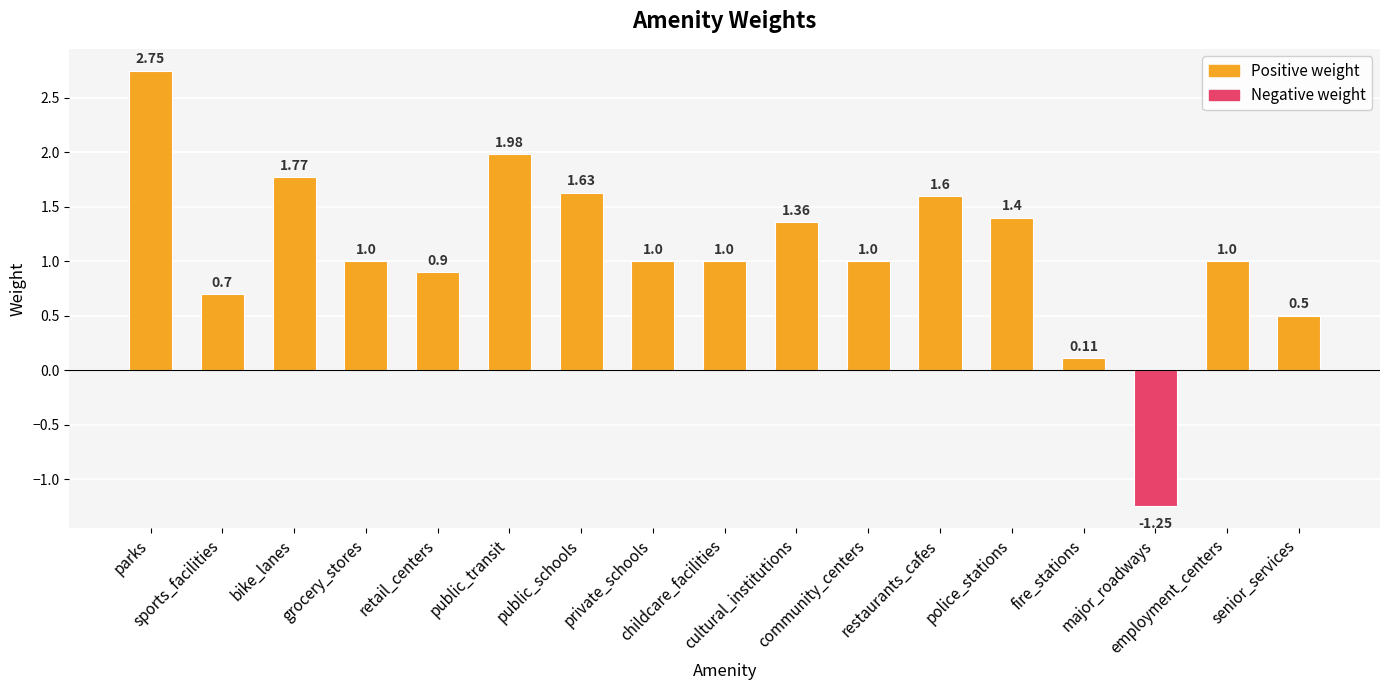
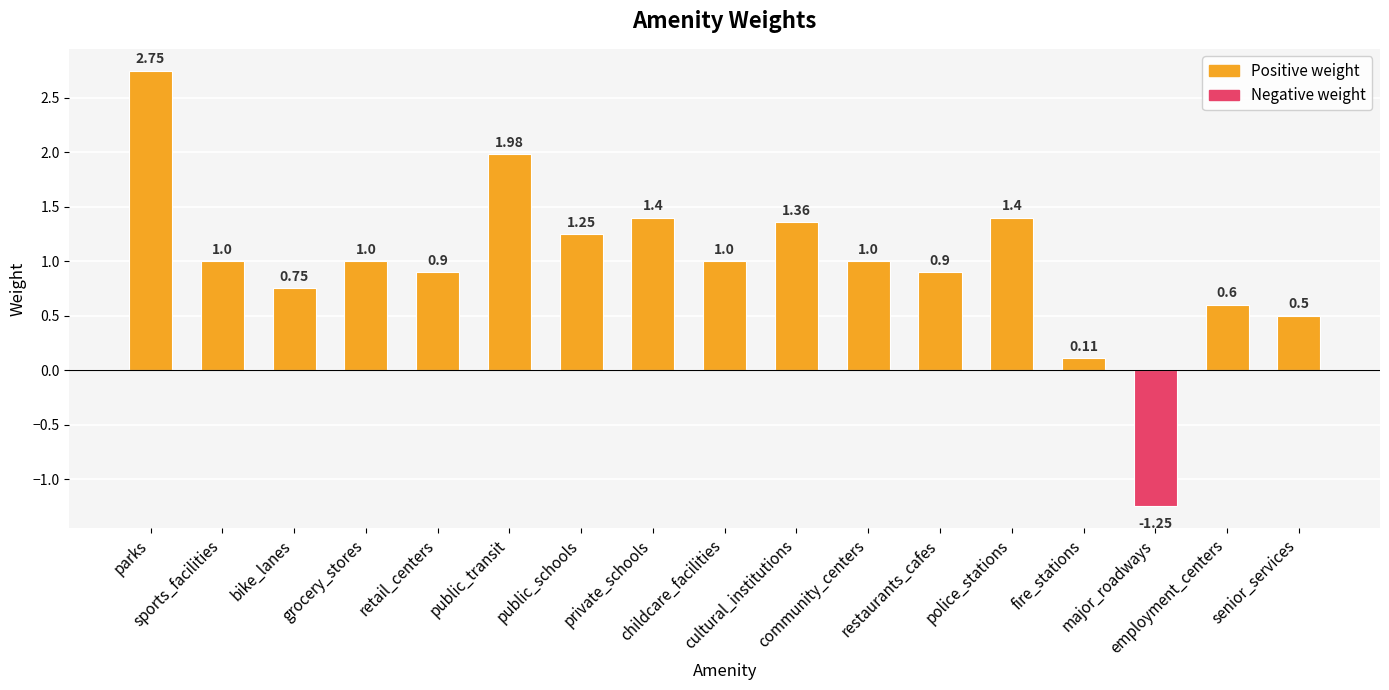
sports_facilities: 0.7 -> 1.0
bike_lanes: 1.77 -> 0.75
public_schools: 1.63 -> 1.25
private_schools: 1.0 -> 1.4
restaurants_cafes: 1.6 -> 0.9
employment_centers: 1.0 -> 0.6
